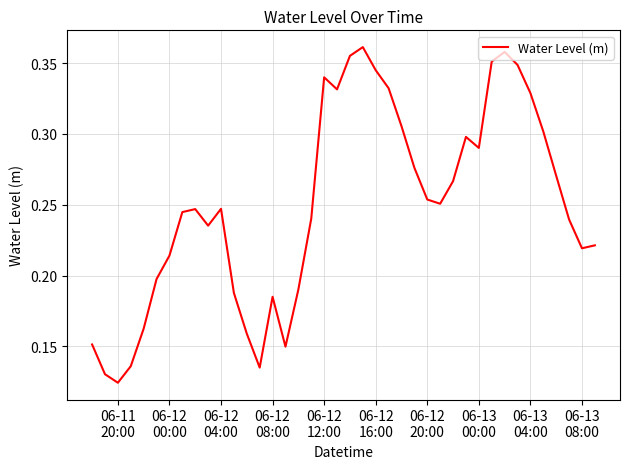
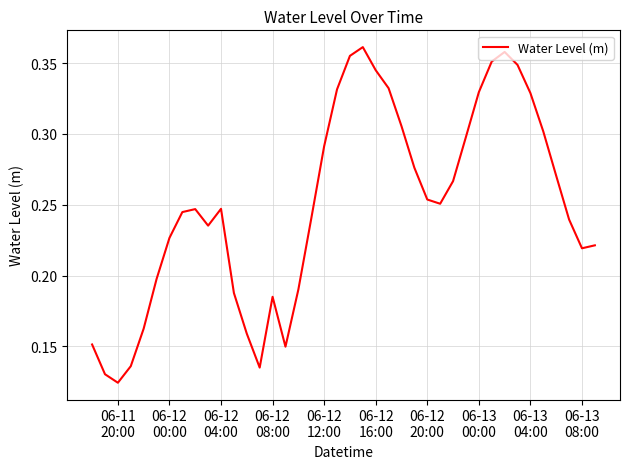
06-12 00:00: 0.214 -> 0.227
06-12 12:00: 0.340 -> 0.291
06-13 00:00: 0.290 -> 0.330
